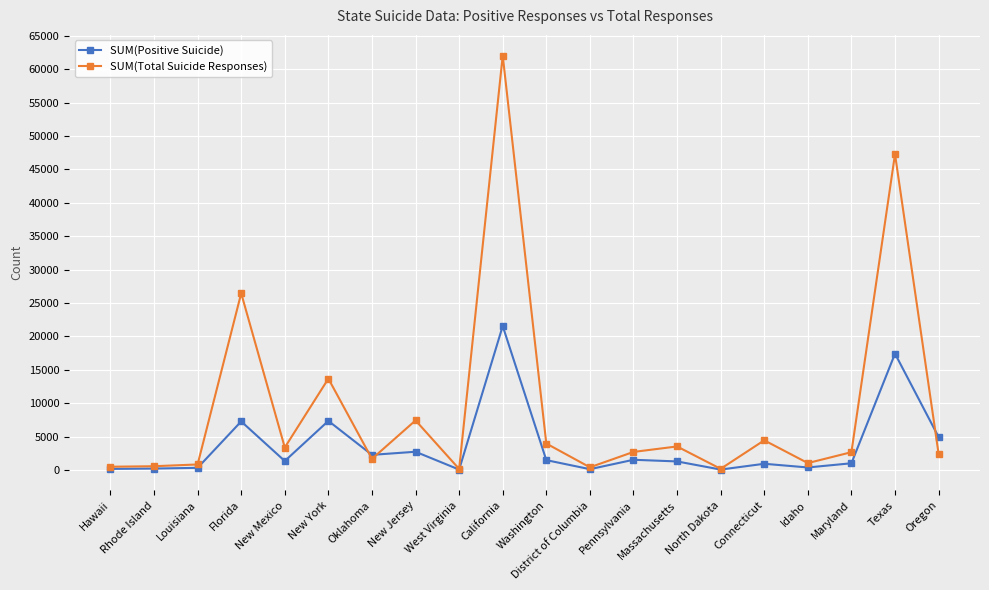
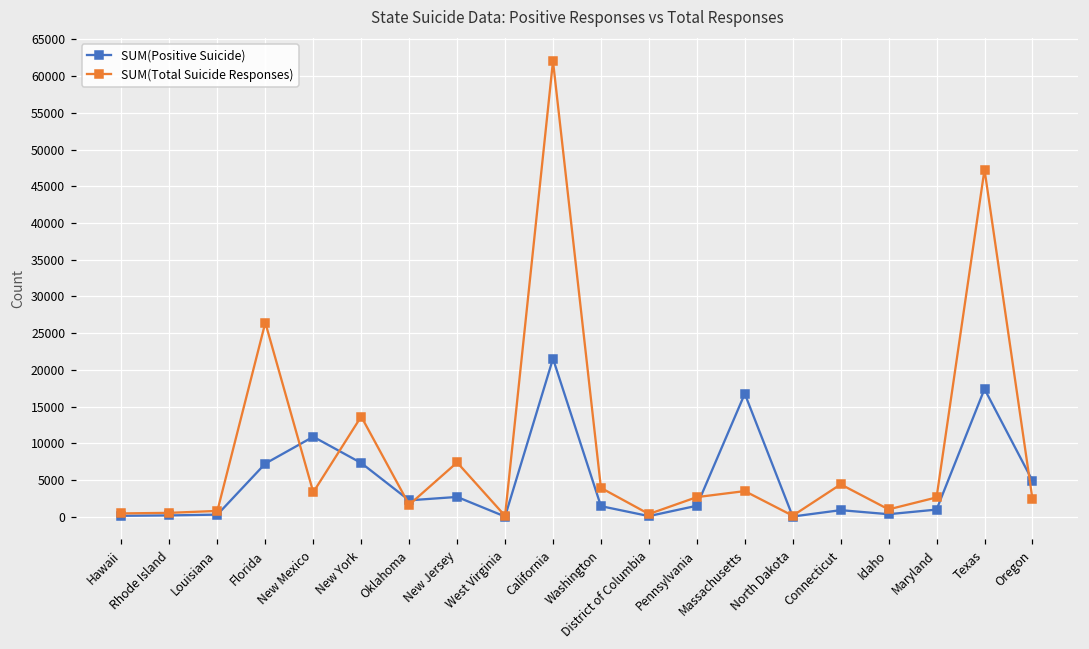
SUM(Positive Suicide), New Mexico: 1000 -> 11000
SUM(Positive Suicide), Massachusetts: 1000 -> 17000
